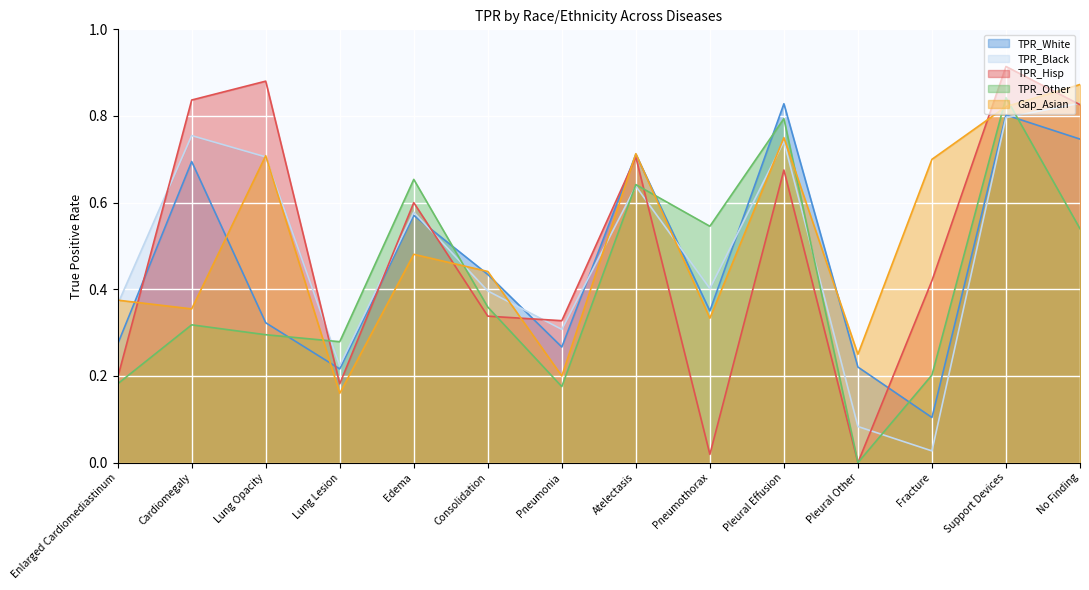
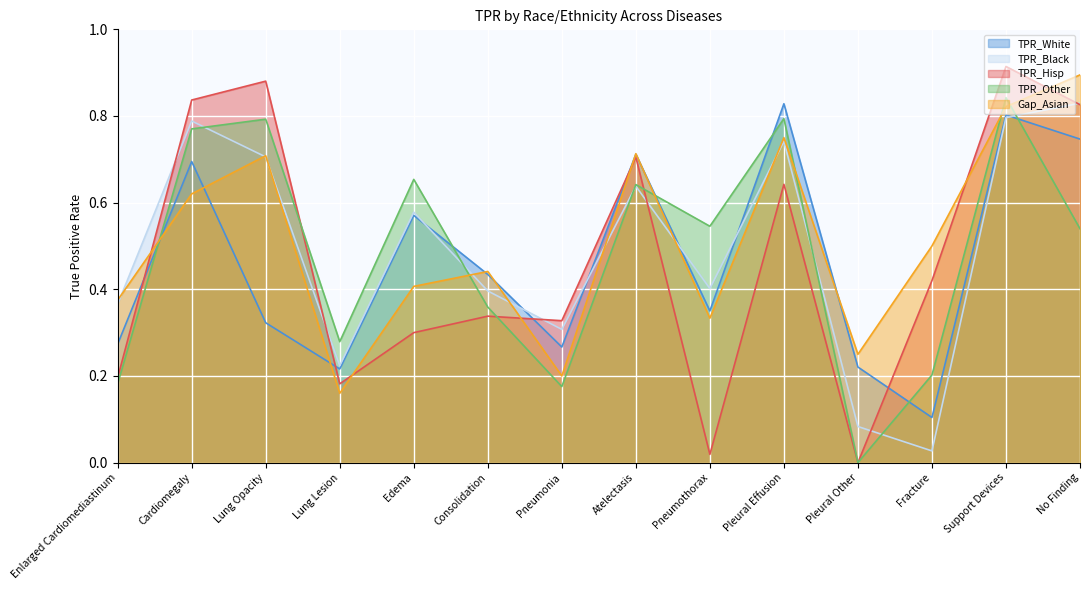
TPR_Black, Cardiomegaly: 0.75 -> 0.79
TPR_Other, Cardiomegaly: 0.32 -> 0.77
Gap_Asian, Cardiomegaly: 0.35 -> 0.62
TPR_Other, Lung Opacity: 0.30 -> 0.79
TPR_Hisp, Edema: 0.6 -> 0.3
Gap_Asian, Edema: 0.48 -> 0.41
TPR_Hisp, Pleural Effusion: 0.68 -> 0.64
Gap_Asian, Fracture: 0.7 -> 0.5
Gap_Asian, No Finding: 0.87 -> 0.89
